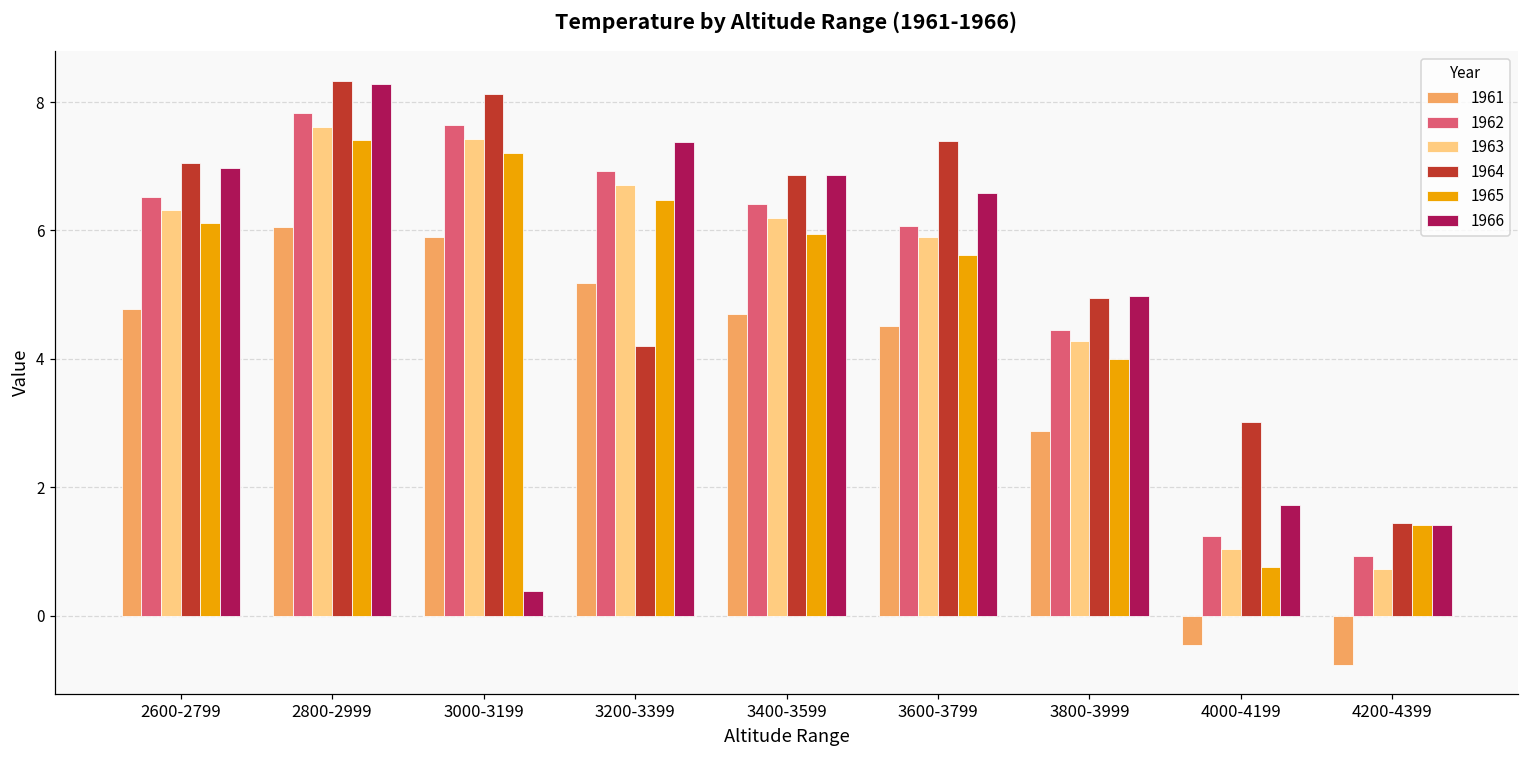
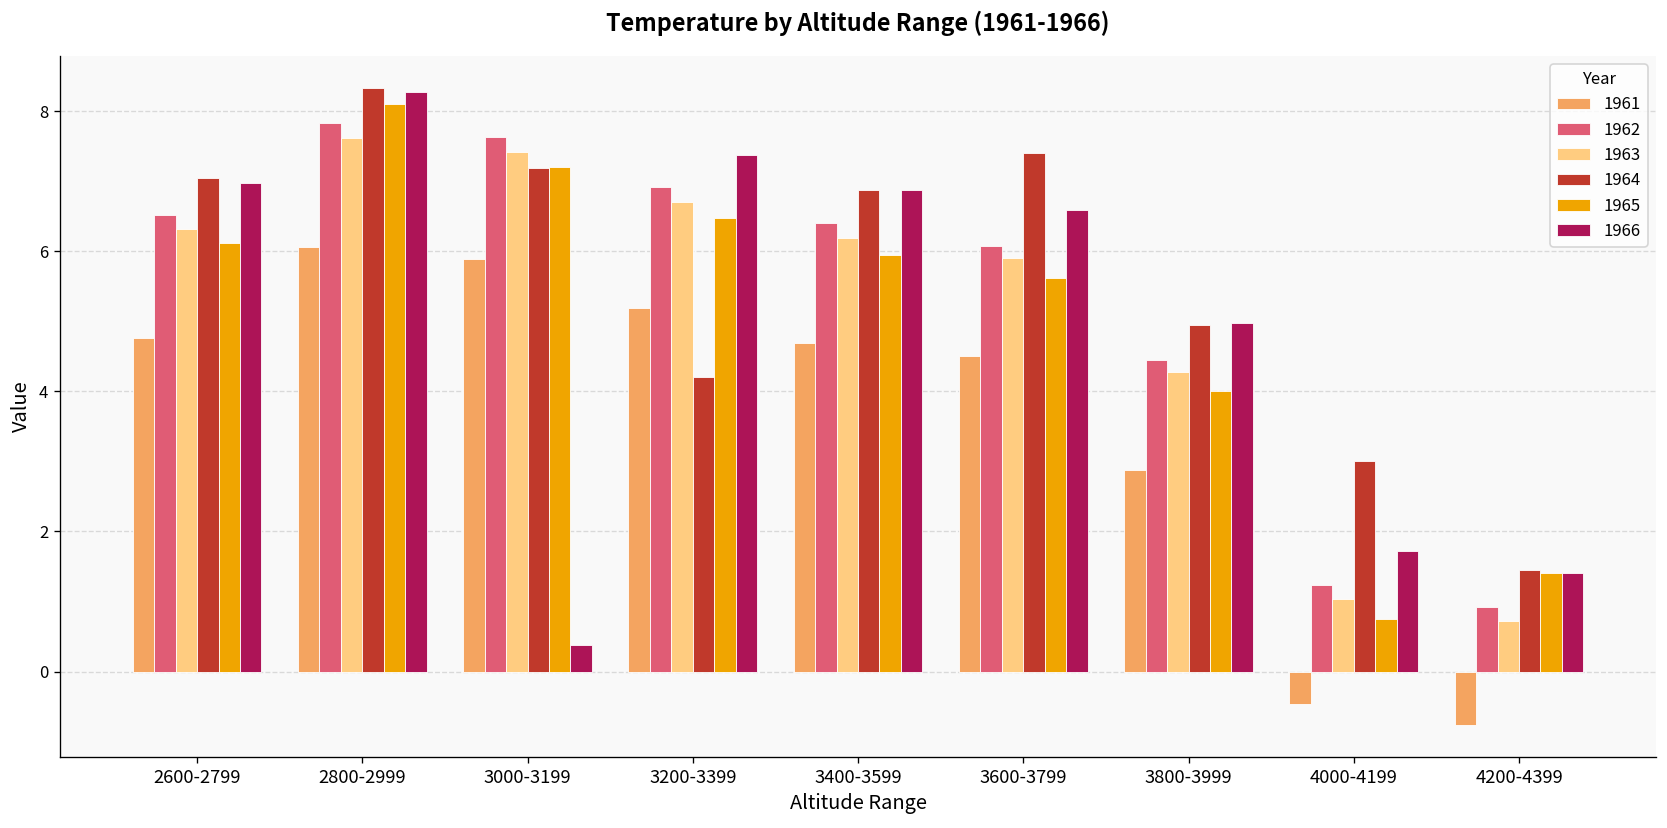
1965, 2800-2999: 7.4 -> 8.1
1964, 3000-3199: 8.1 -> 7.2
